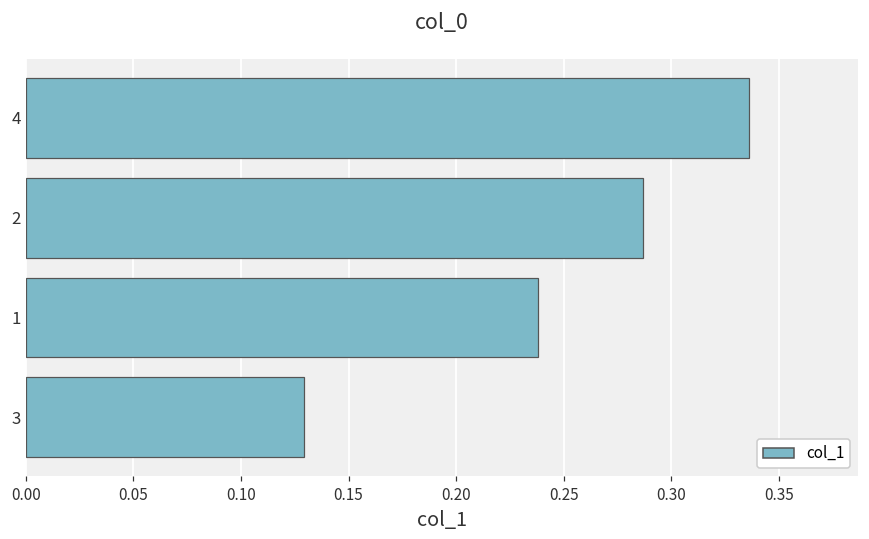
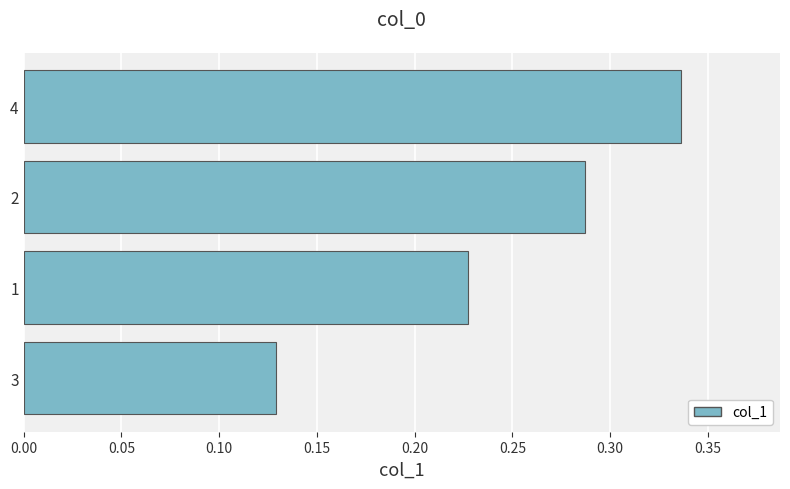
1: 0.238 -> 0.227
